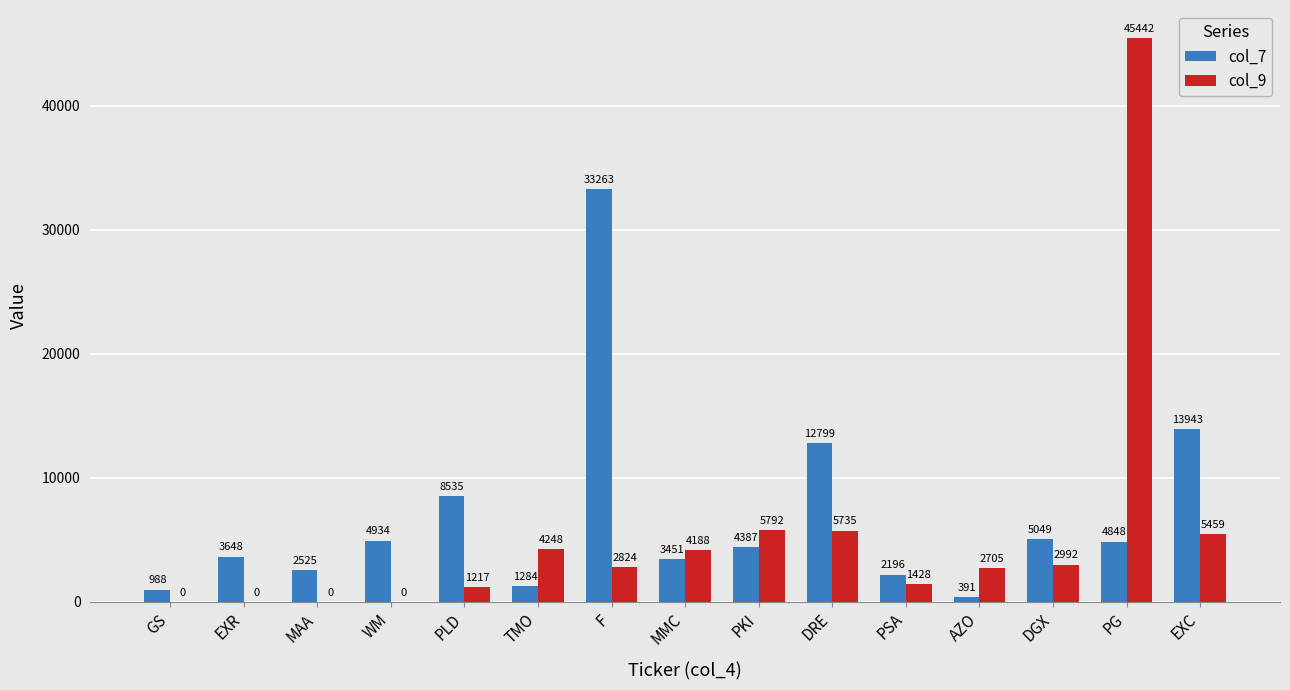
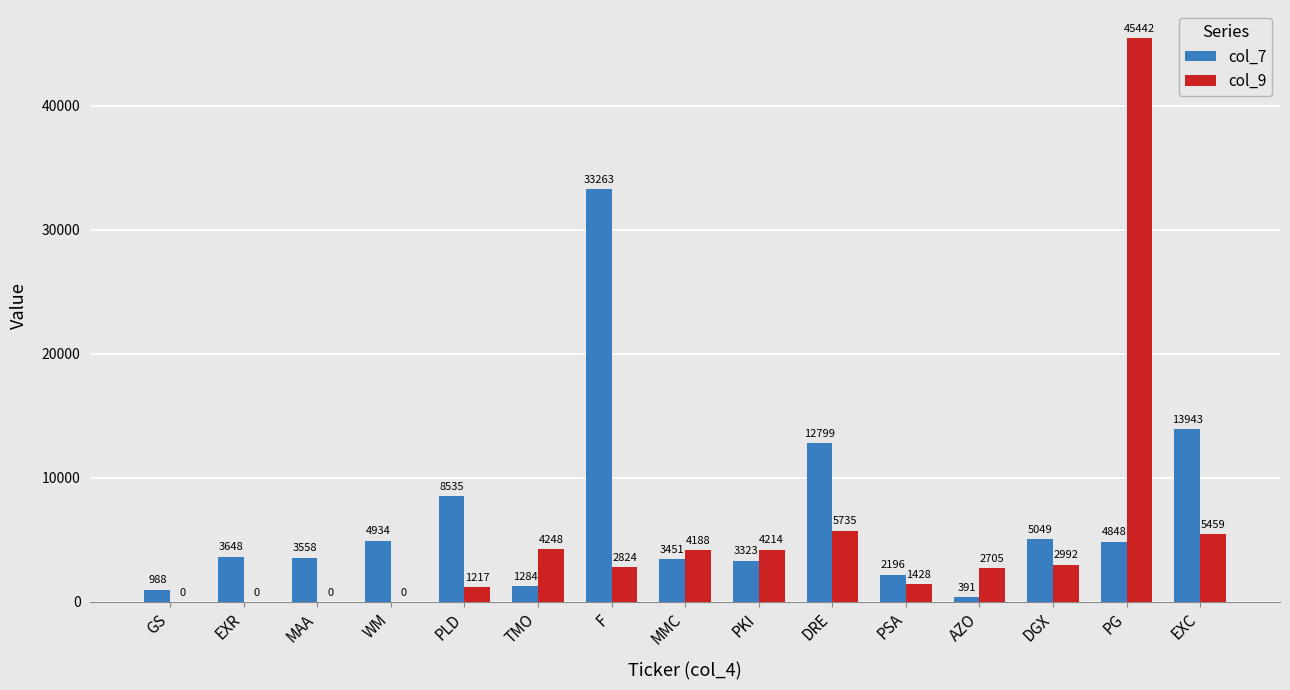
col_7, MAA: 2525 -> 3558
col_7, PKI: 4387 -> 3323
col_9, PKI: 5792 -> 4214
